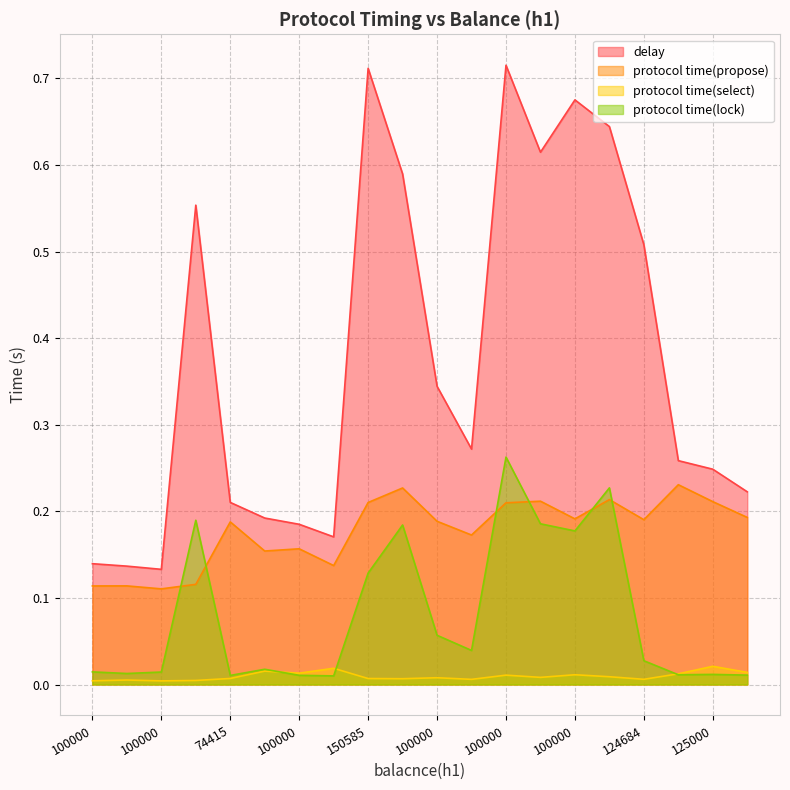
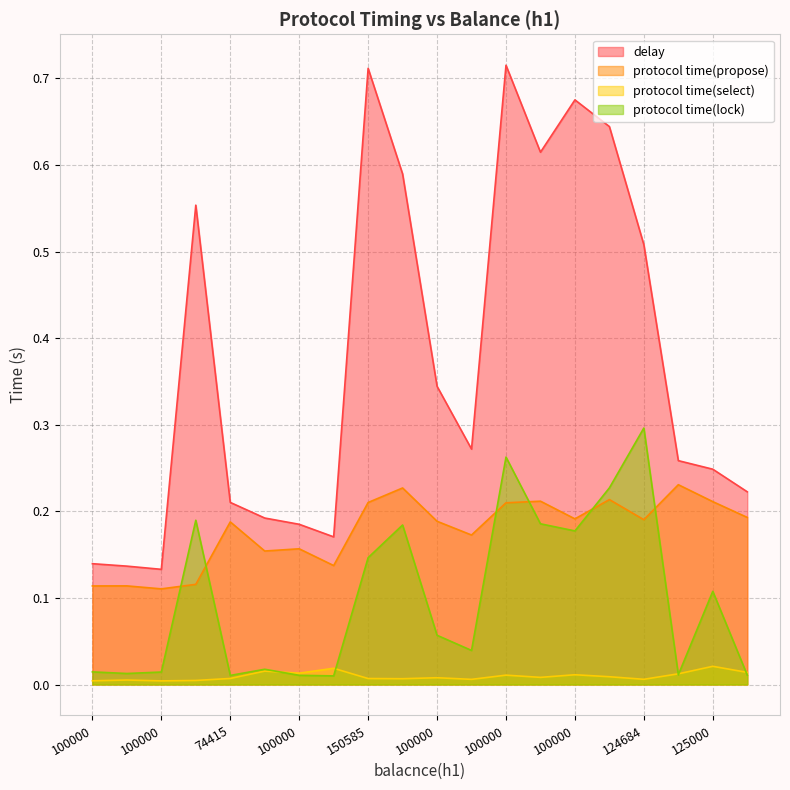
protocol time(lock), 150585: 0.13 -> 0.15
protocol time(lock), 124684: 0.03 -> 0.30
protocol time(lock), 125000: 0.01 -> 0.11
